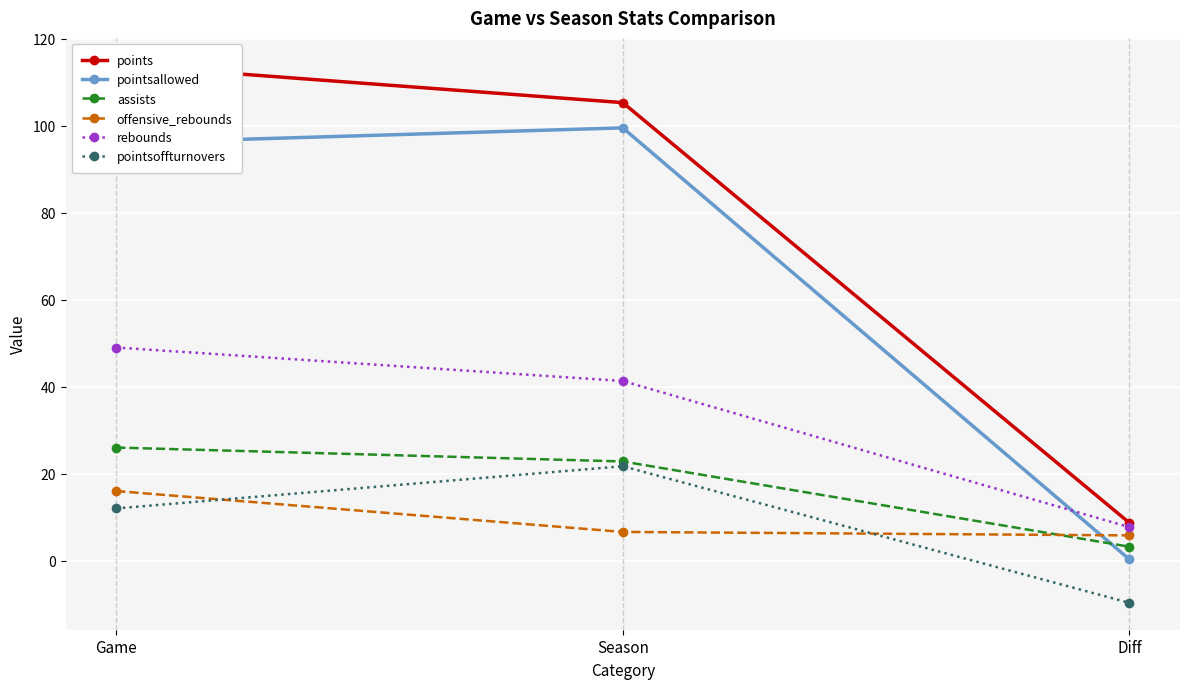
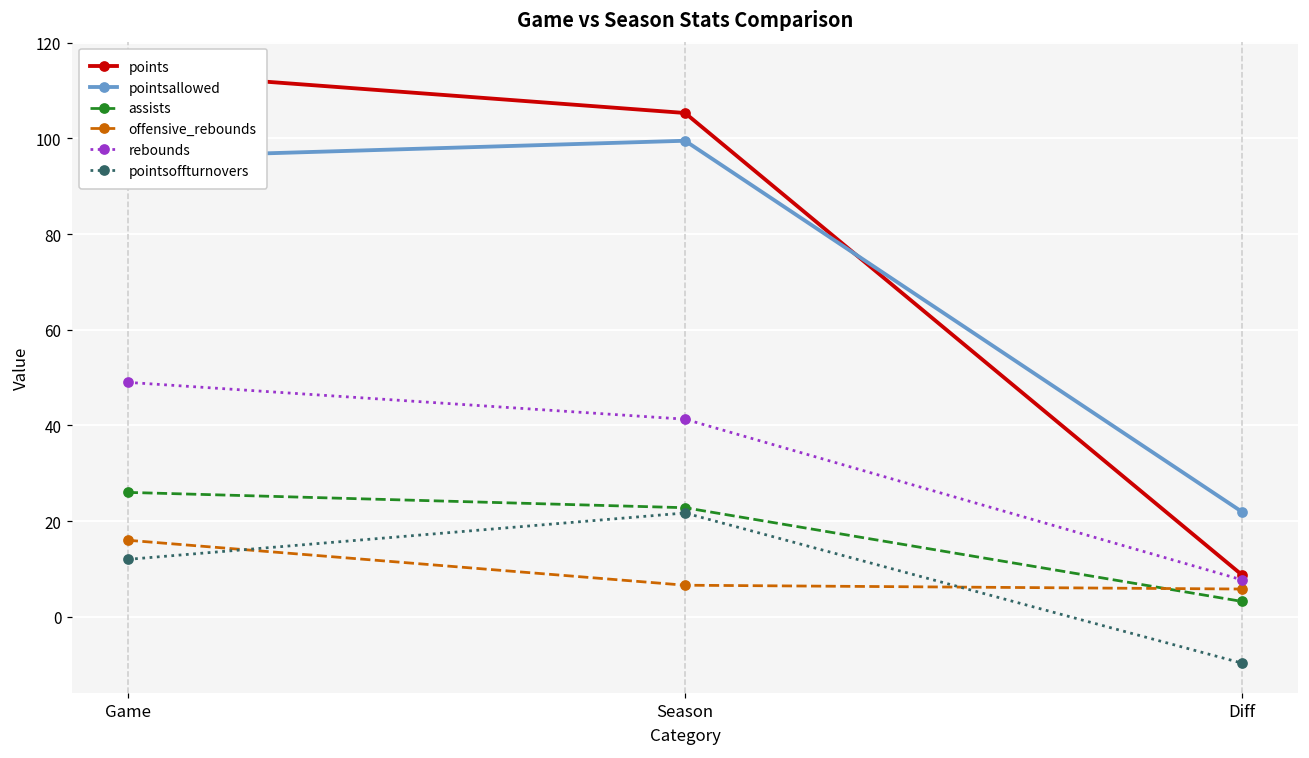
pointsallowed, Diff: 0 -> 22
